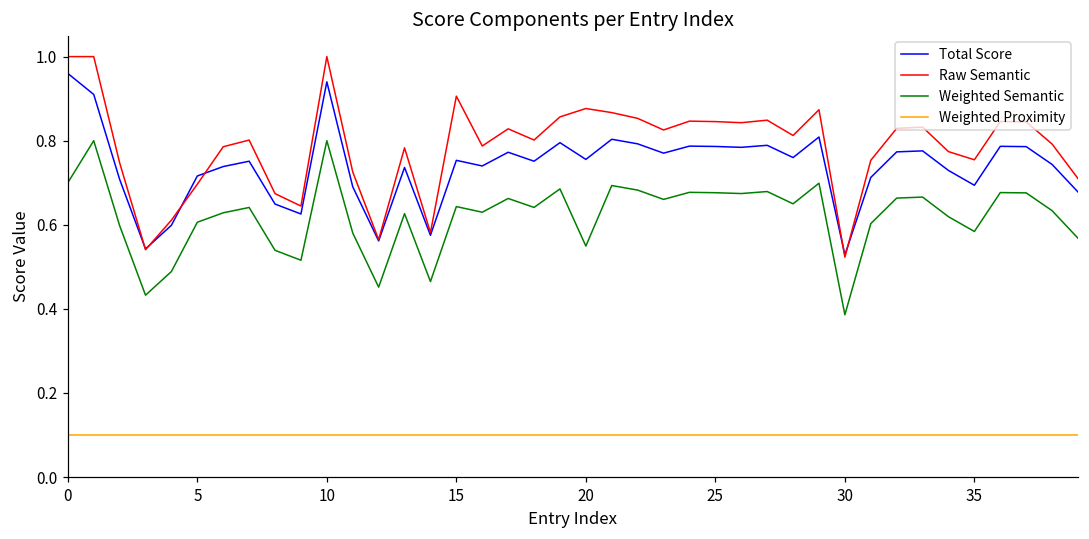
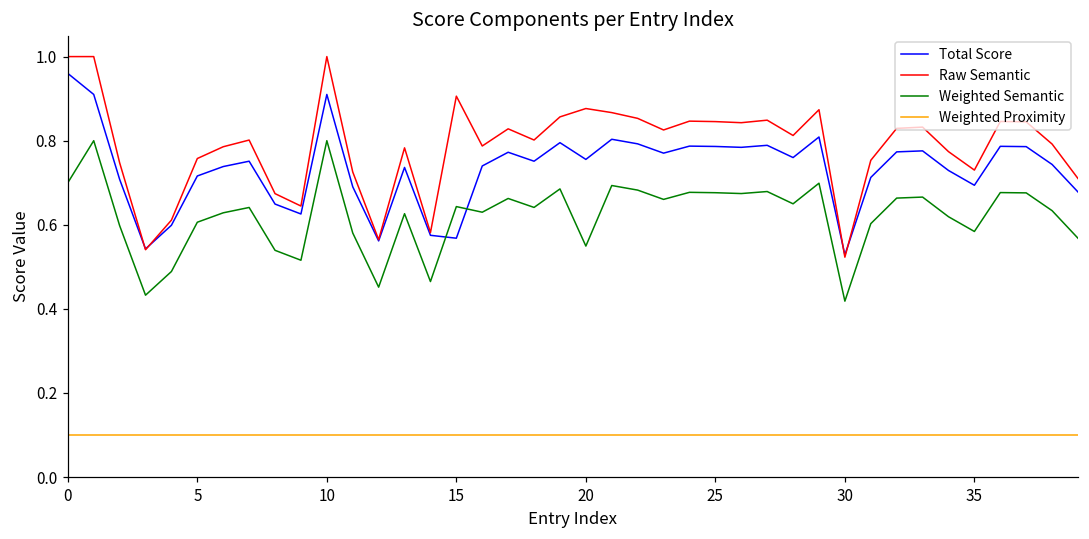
Raw Semantic, 5: 0.70 -> 0.76
Total Score, 10: 0.94 -> 0.91
Total Score, 15: 0.75 -> 0.57
Weighted Semantic, 30: 0.39 -> 0.42
Raw Semantic, 35: 0.75 -> 0.73
